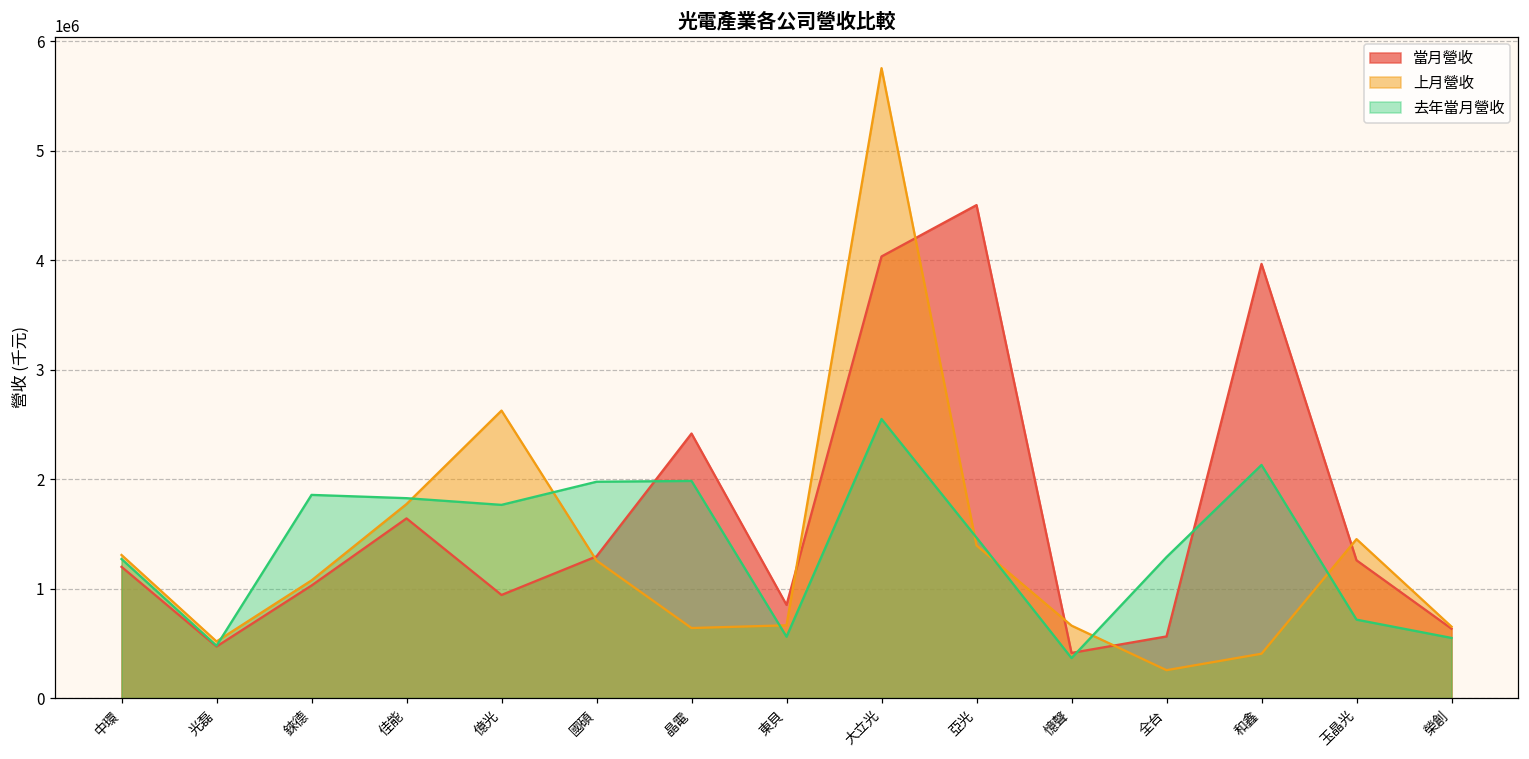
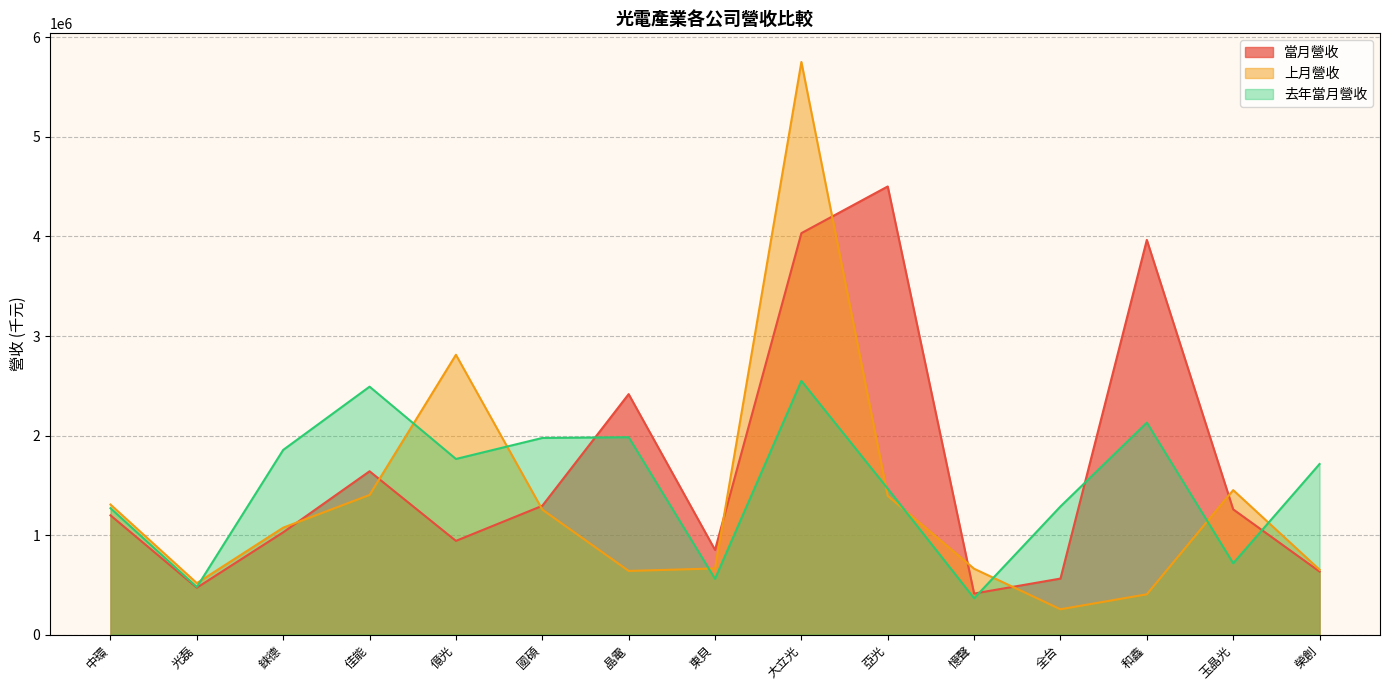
上月營收, 佳能: 1800000 -> 1400000
去年當月營收, 佳能: 1800000 -> 2500000
上月營收, 億光: 2600000 -> 2800000
去年當月營收, 榮創: 500000 -> 1700000
